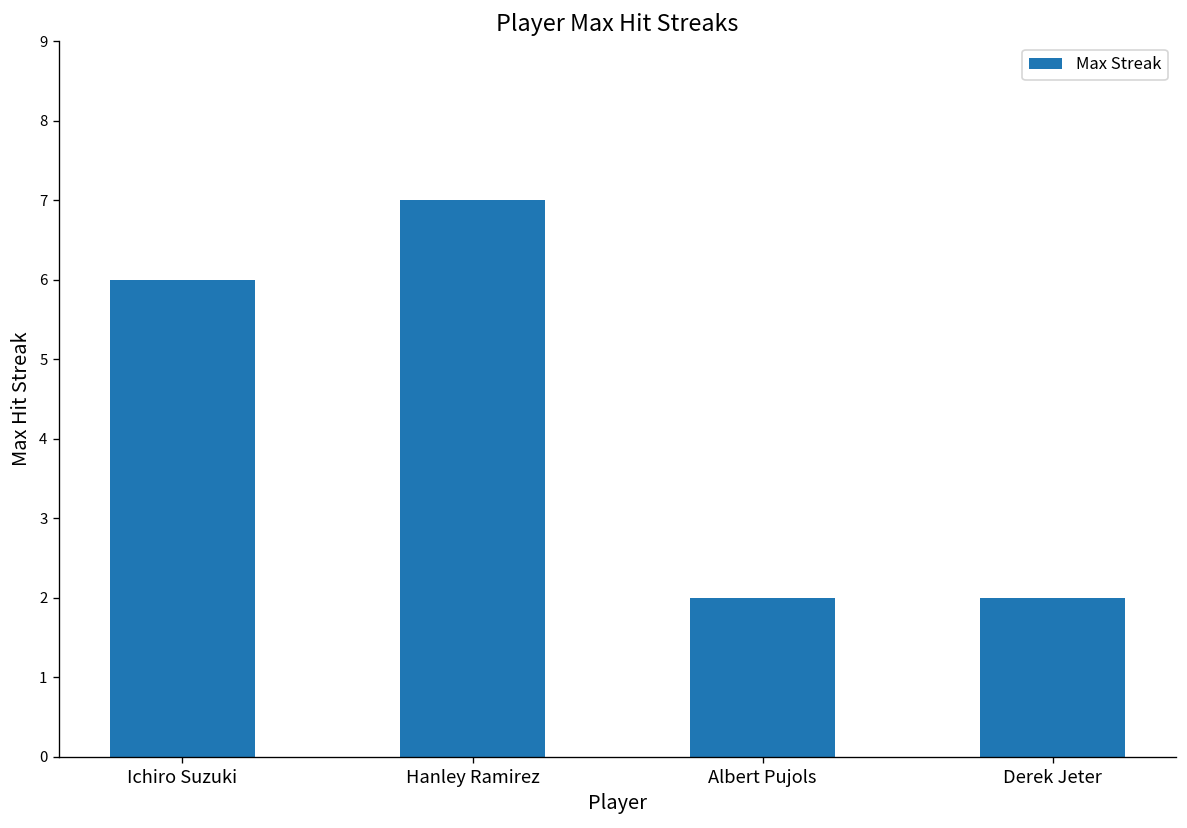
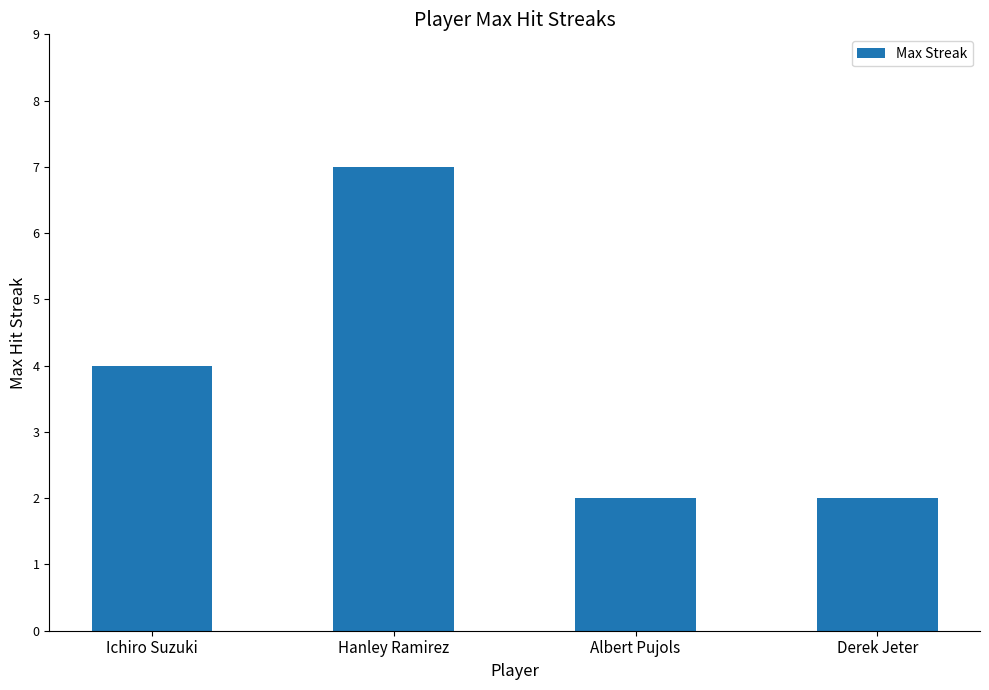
Ichiro Suzuki: 6 -> 4
